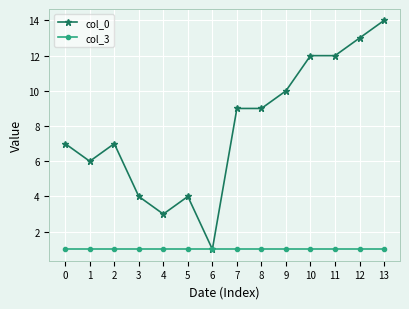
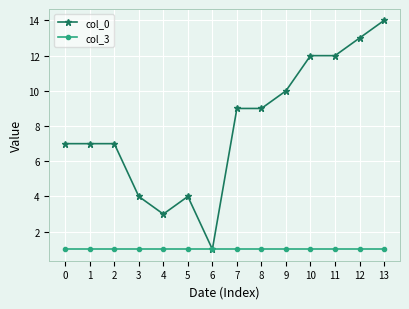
col_0, 1: 6 -> 7
